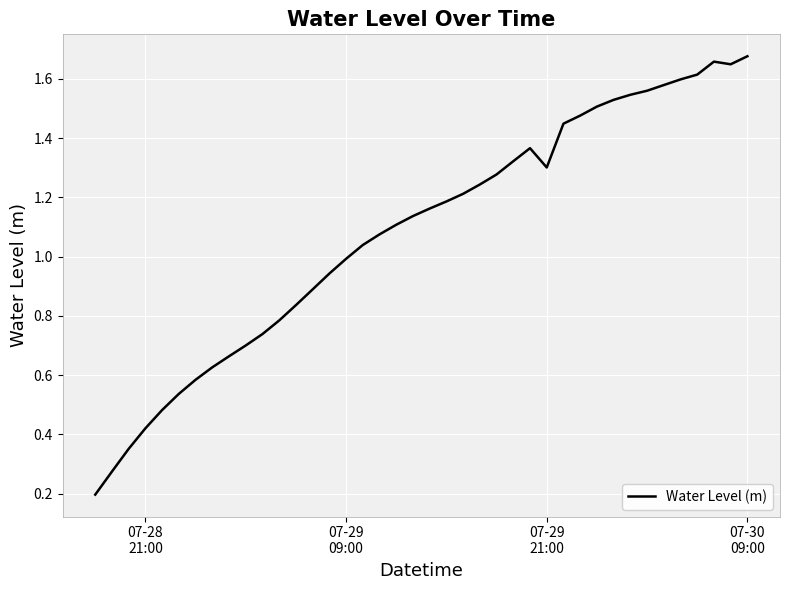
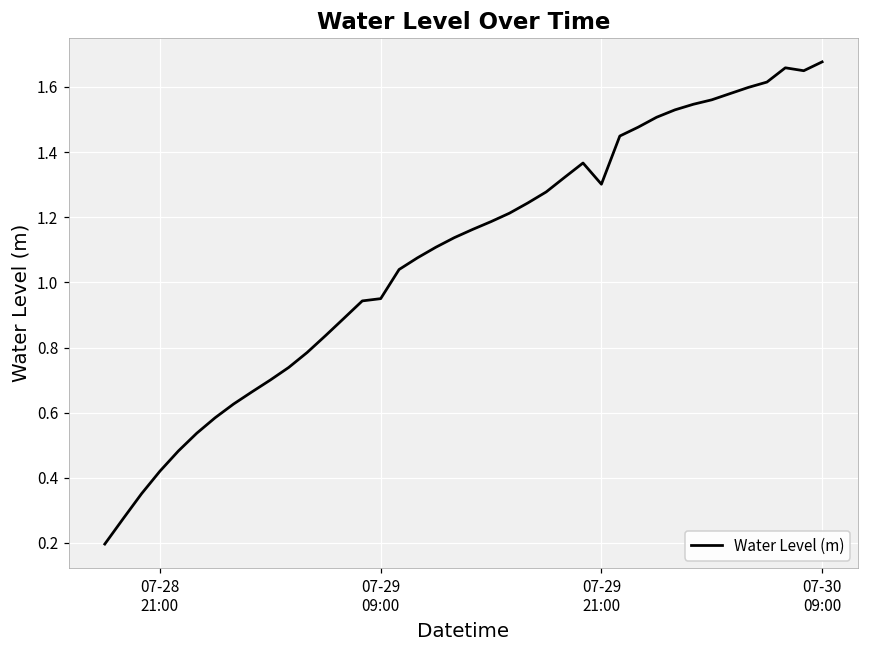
07-29 09:00: 0.99 -> 0.95
